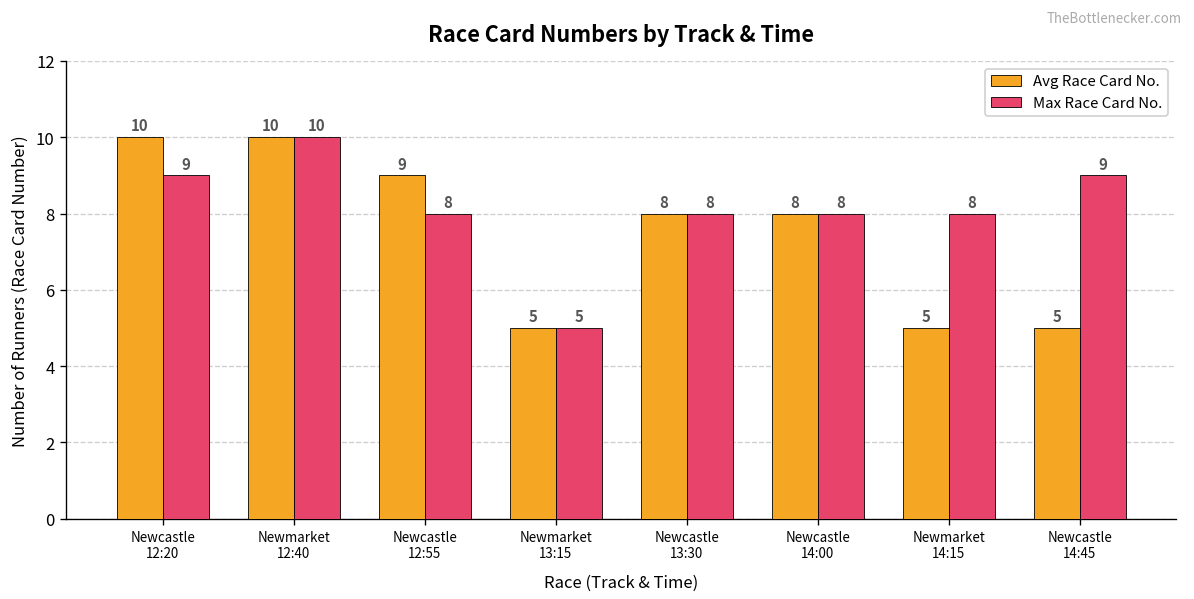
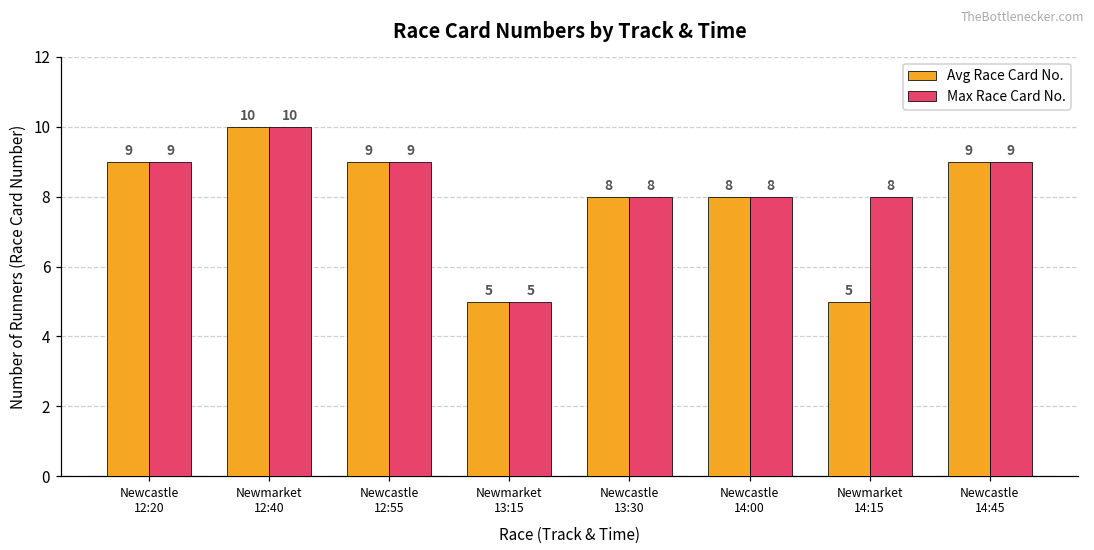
Avg Race Card No., Newcastle 12:20: 10 -> 9
Max Race Card No., Newcastle 12:55: 8 -> 9
Avg Race Card No., Newcastle 14:45: 5 -> 9
